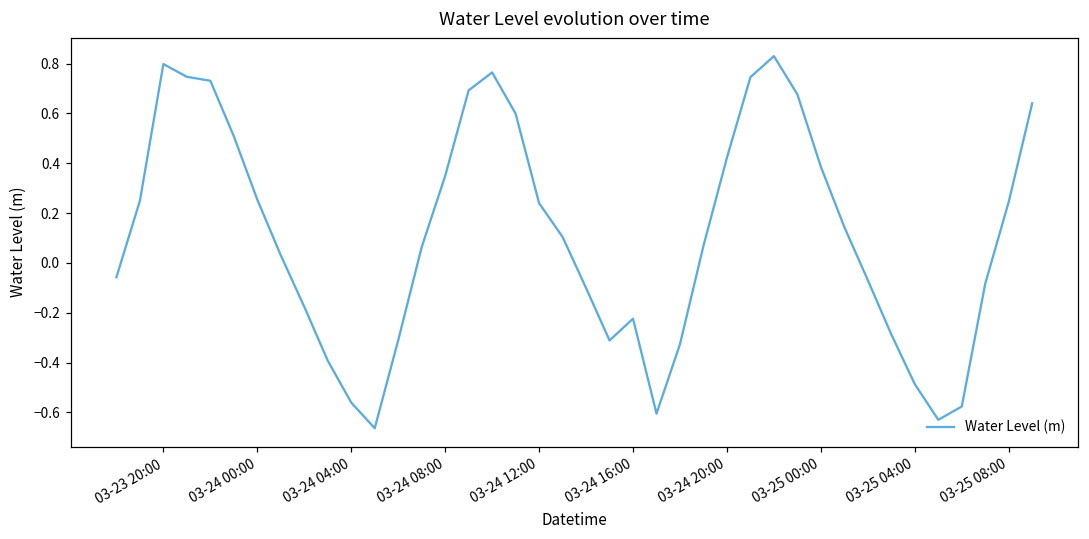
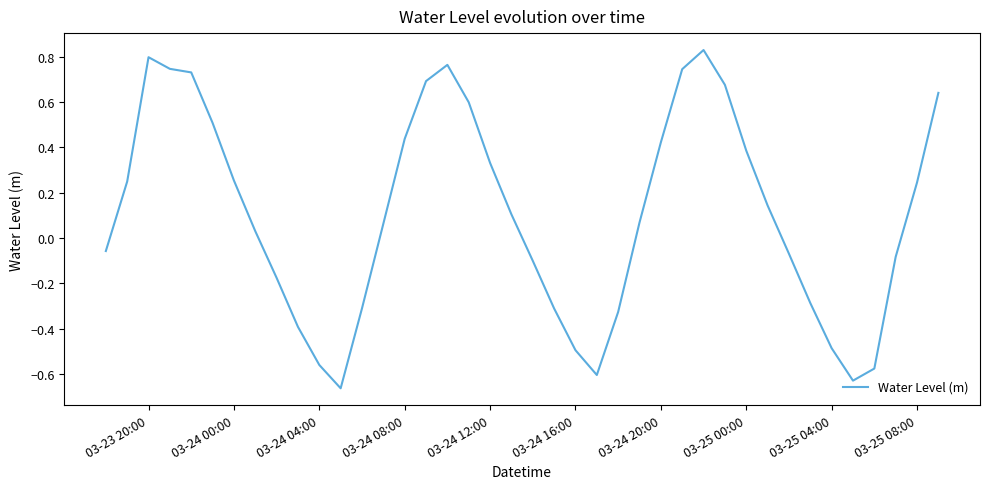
03-24 08:00: 0.35 -> 0.44
03-24 12:00: 0.24 -> 0.33
03-24 16:00: -0.22 -> -0.50
